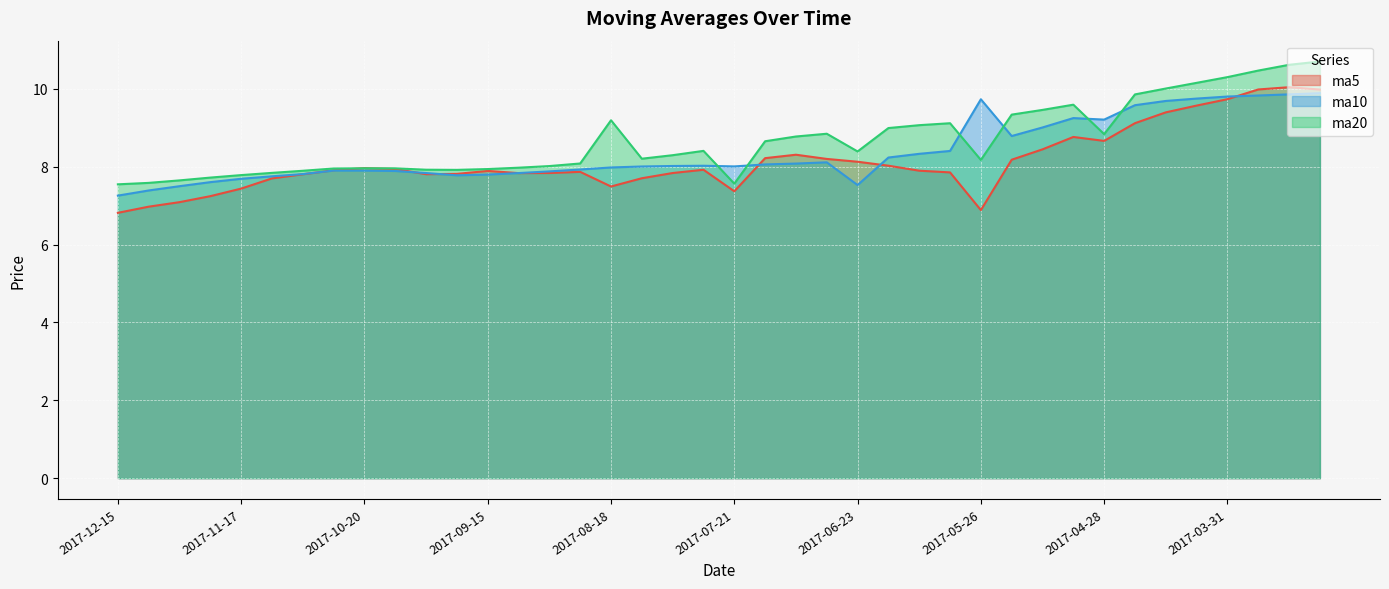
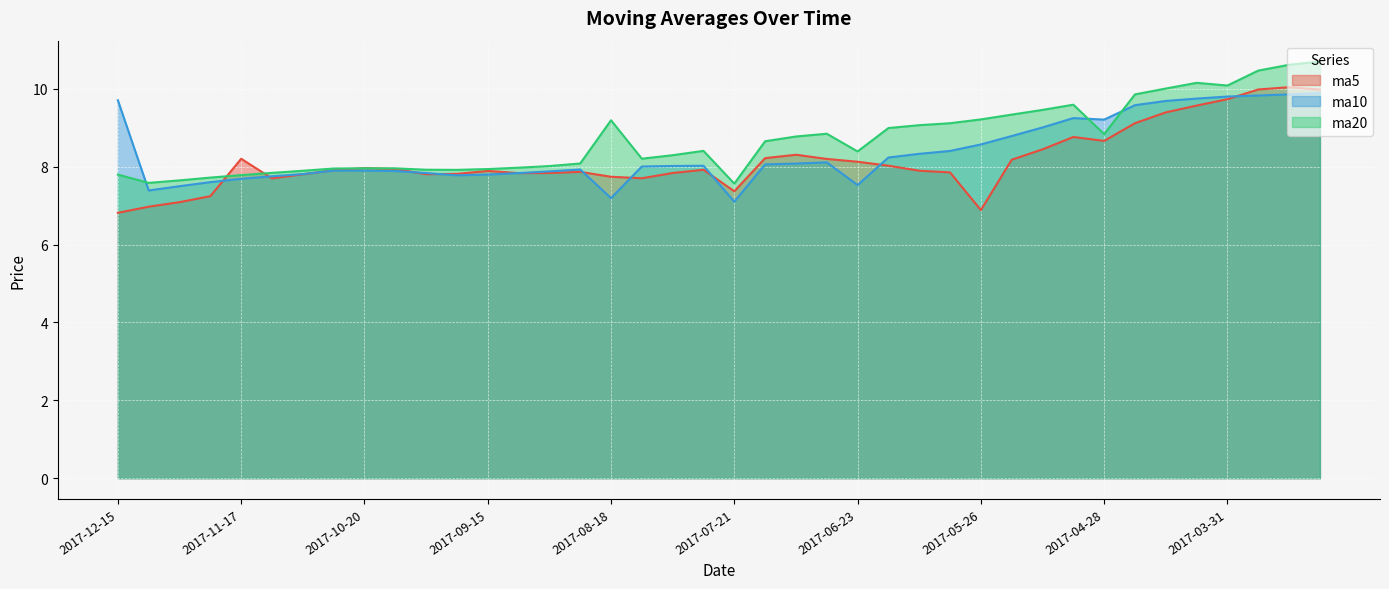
ma10, 2017-12-15: 7.3 -> 9.7
ma20, 2017-12-15: 7.5 -> 7.8
ma5, 2017-11-17: 7.4 -> 8.2
ma5, 2017-08-18: 7.5 -> 7.7
ma10, 2017-08-18: 8.0 -> 7.2
ma10, 2017-07-21: 8.0 -> 7.1
ma10, 2017-05-26: 9.7 -> 8.6
ma20, 2017-05-26: 8.2 -> 9.2
ma20, 2017-03-31: 10.3 -> 10.1
